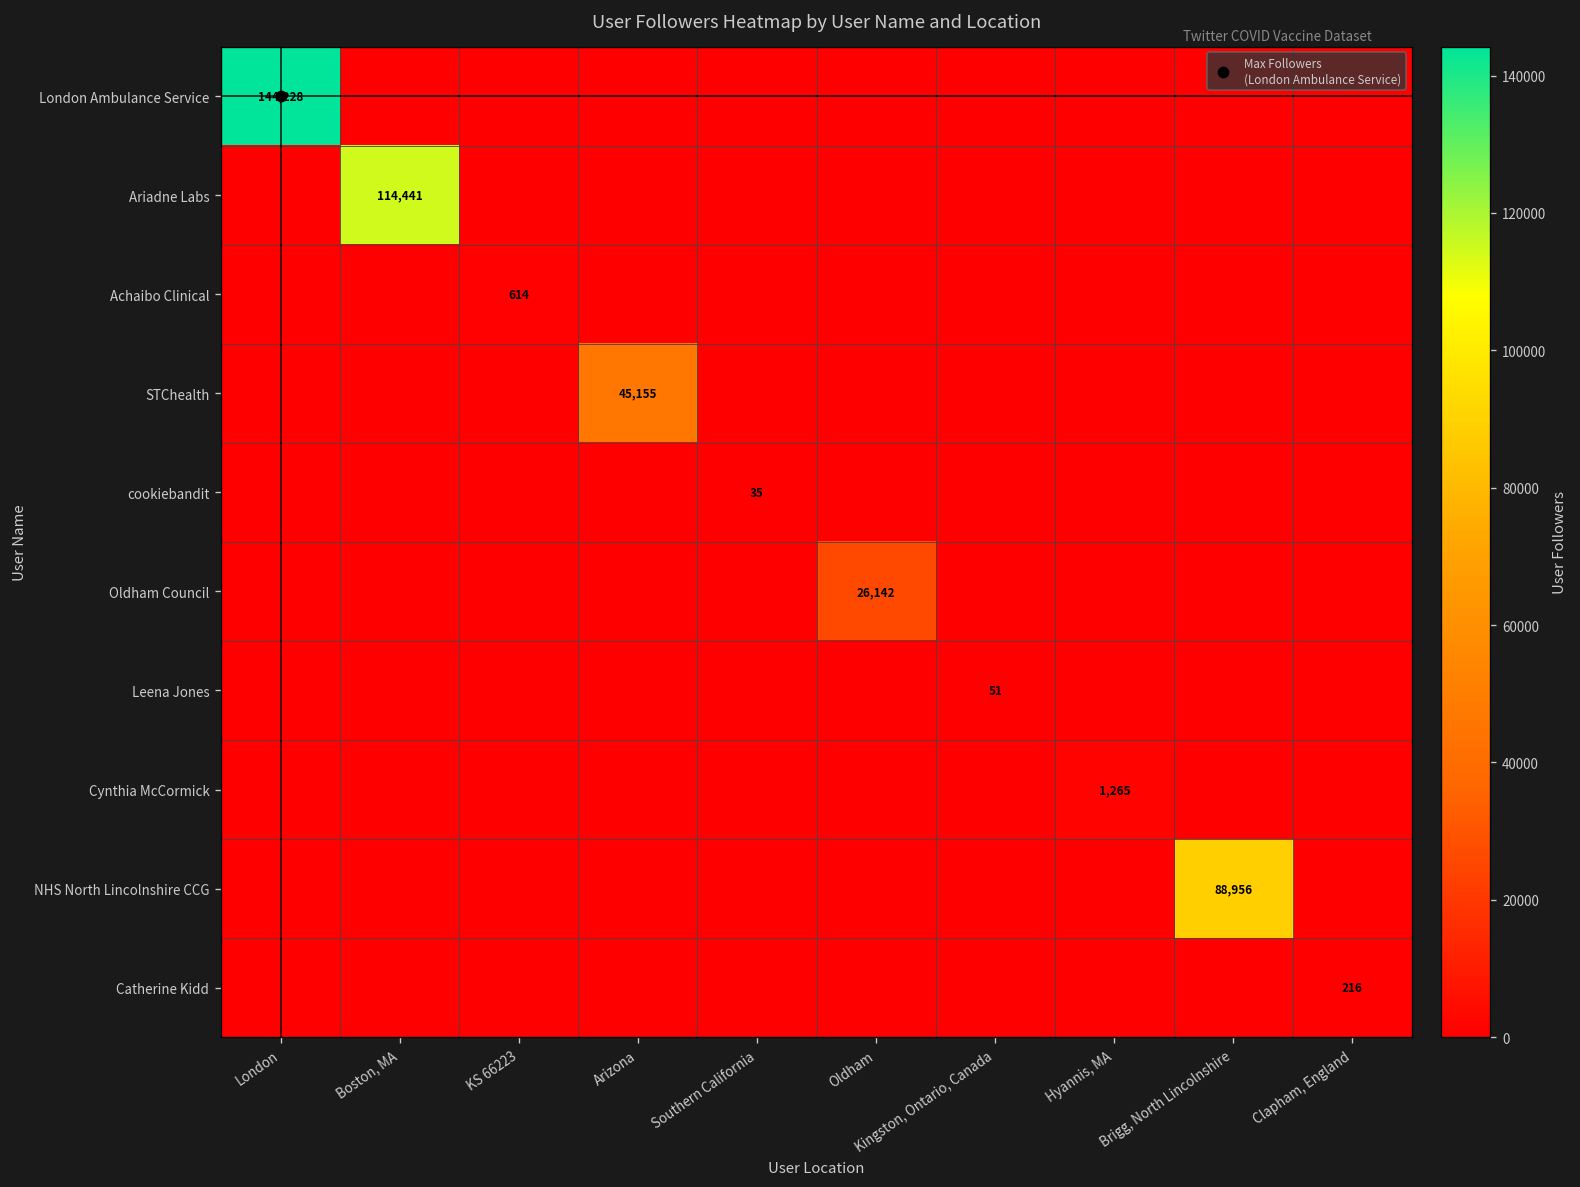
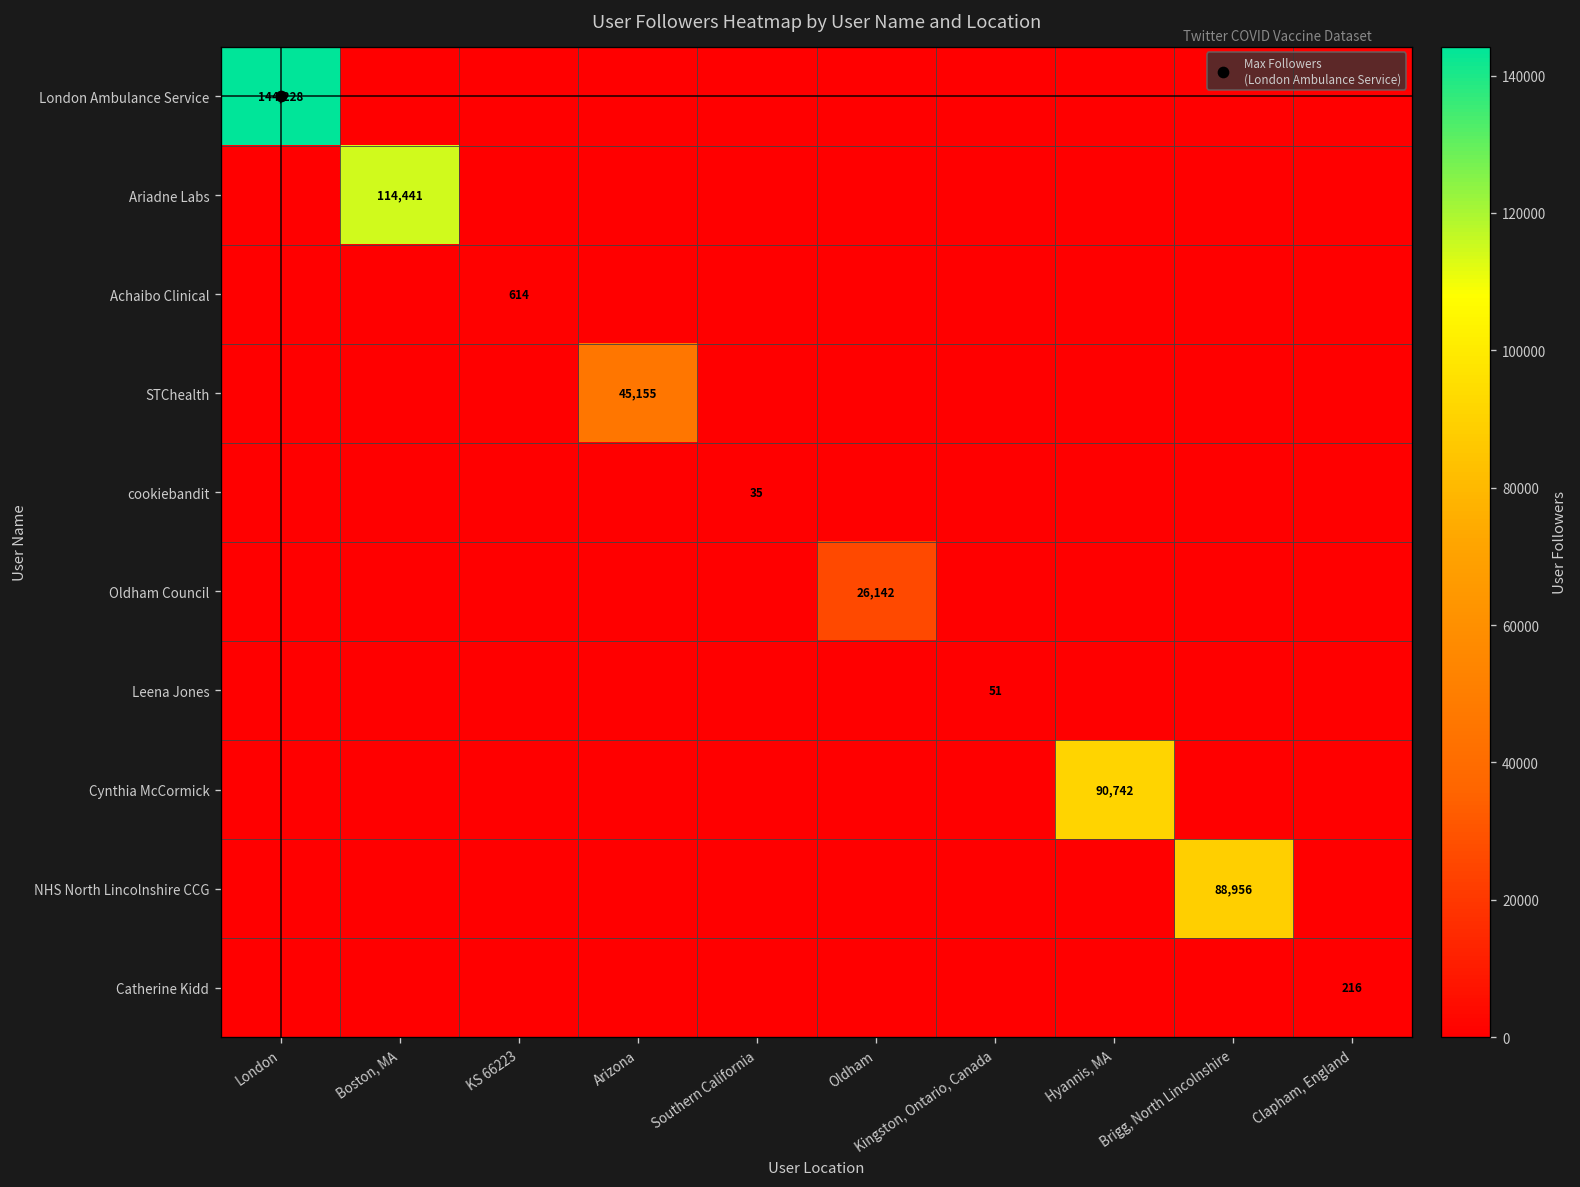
Cynthia McCormick, Hyannis, MA: 1,265 -> 90,742
